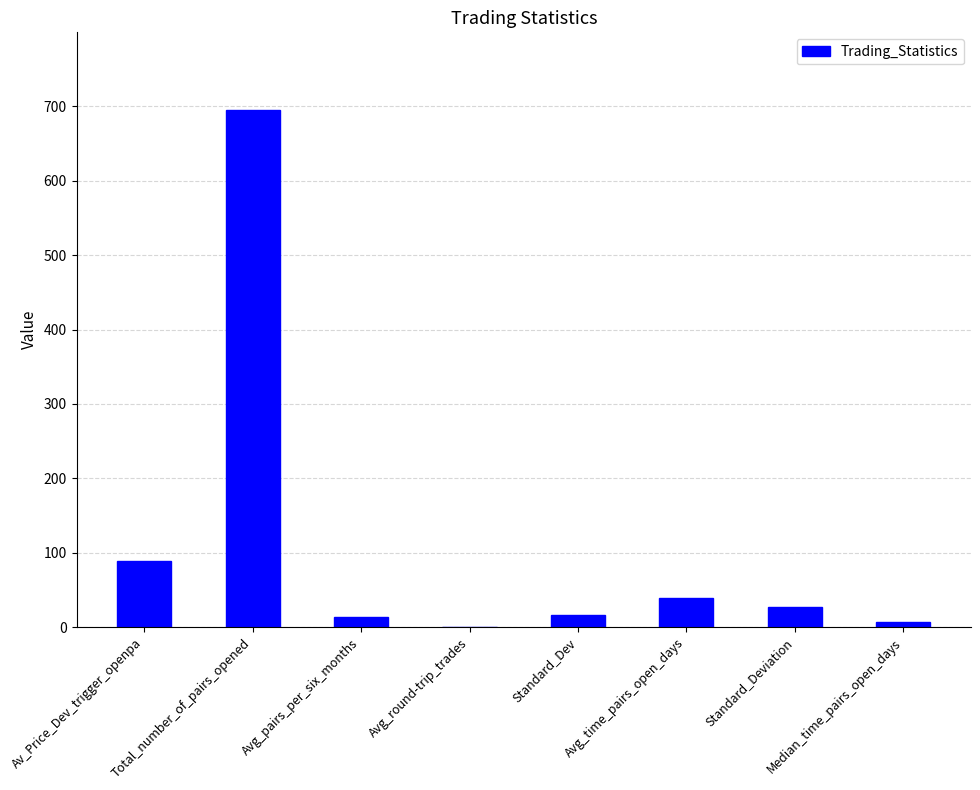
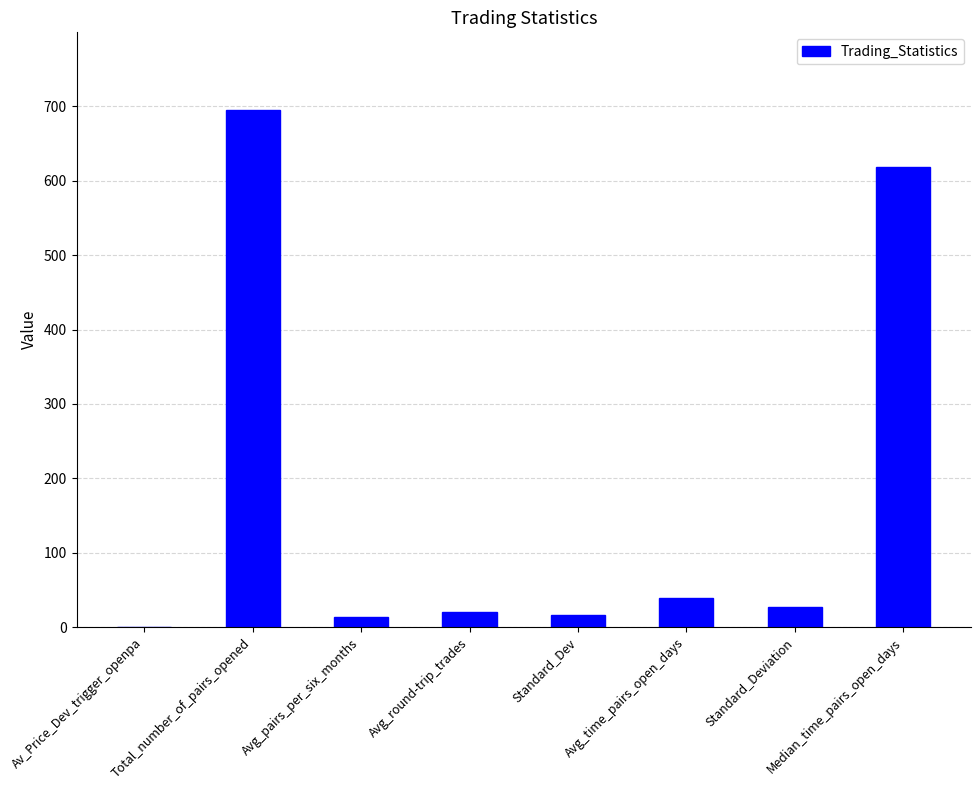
Av_Price_Dev_trigger_openpa: 90 -> 0
Avg_round-trip_trades: 0 -> 20
Median_time_pairs_open_days: 10 -> 620
